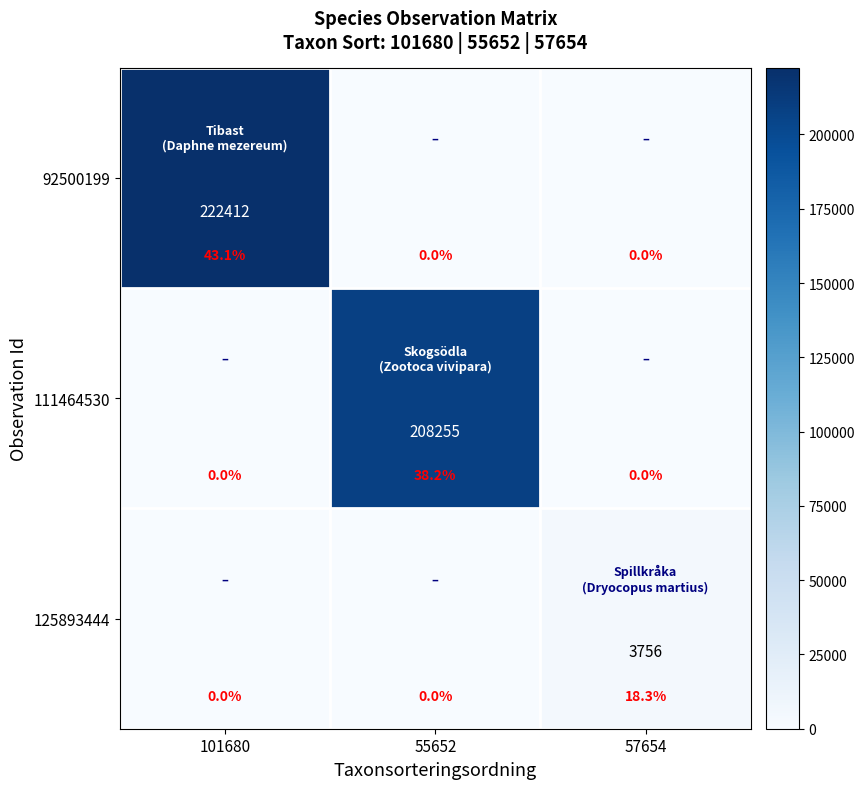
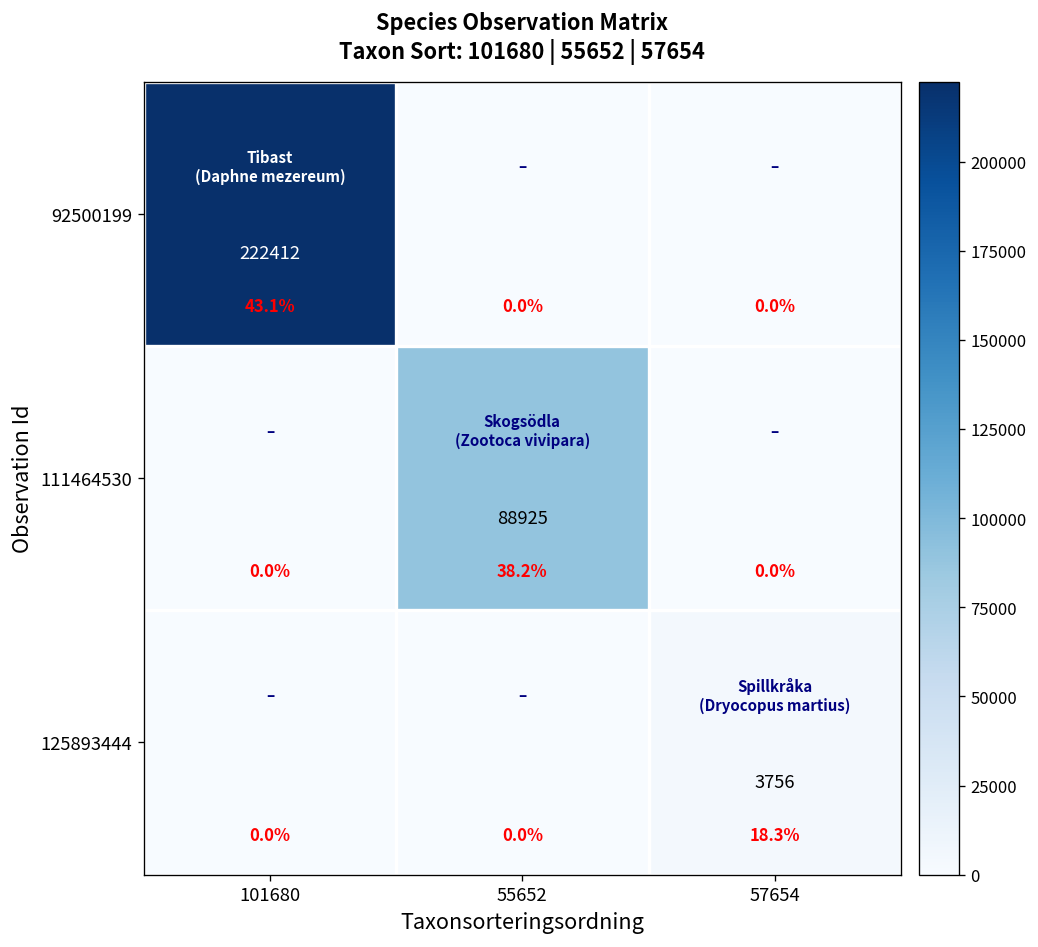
111464530, 55652: 208255 -> 88925
